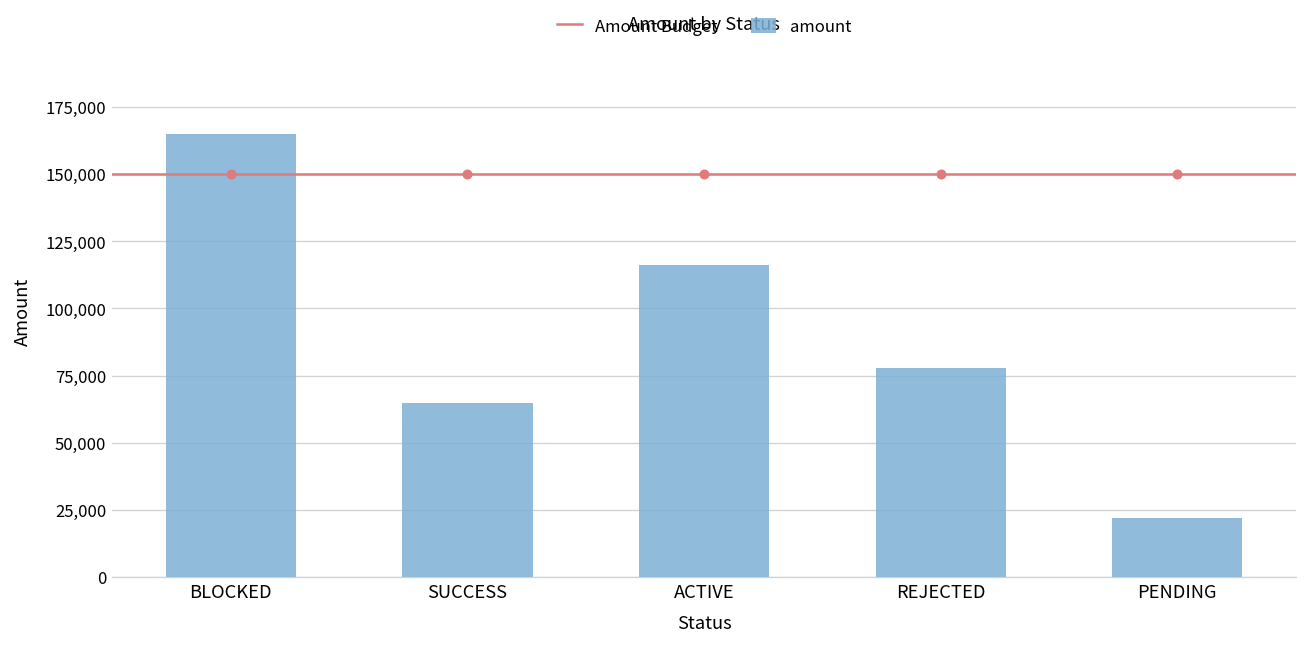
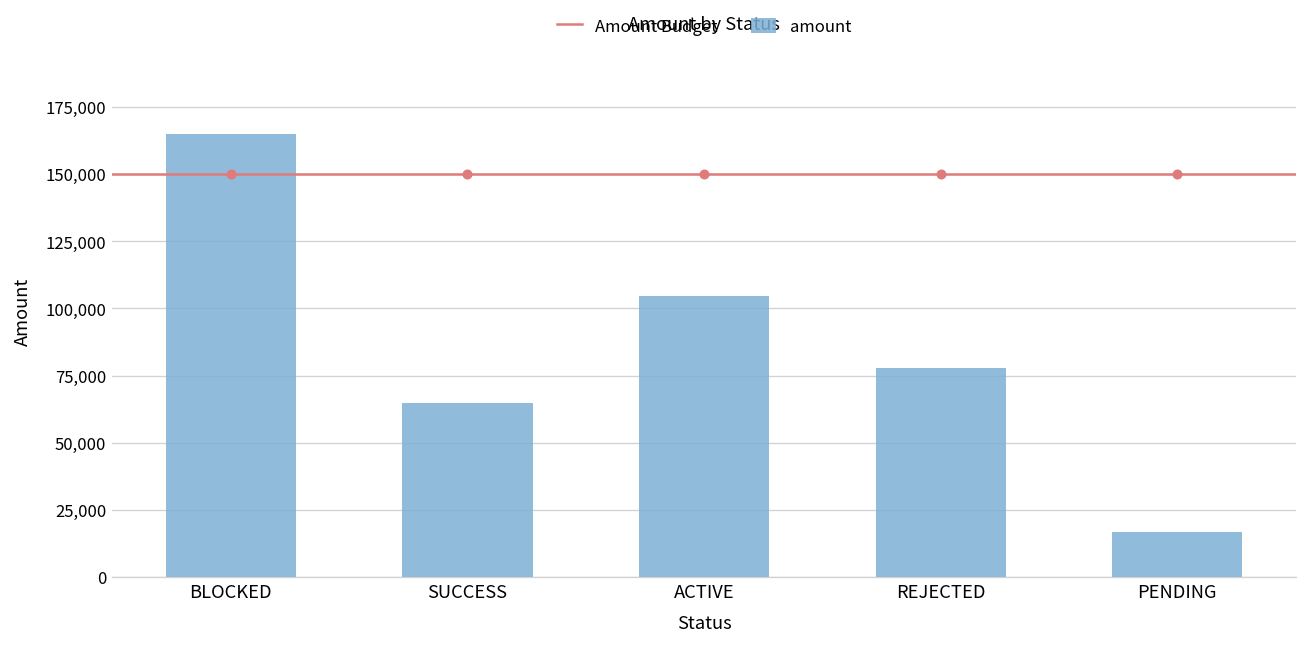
amount, ACTIVE: 116,000 -> 105,000
amount, PENDING: 22,000 -> 17,000
